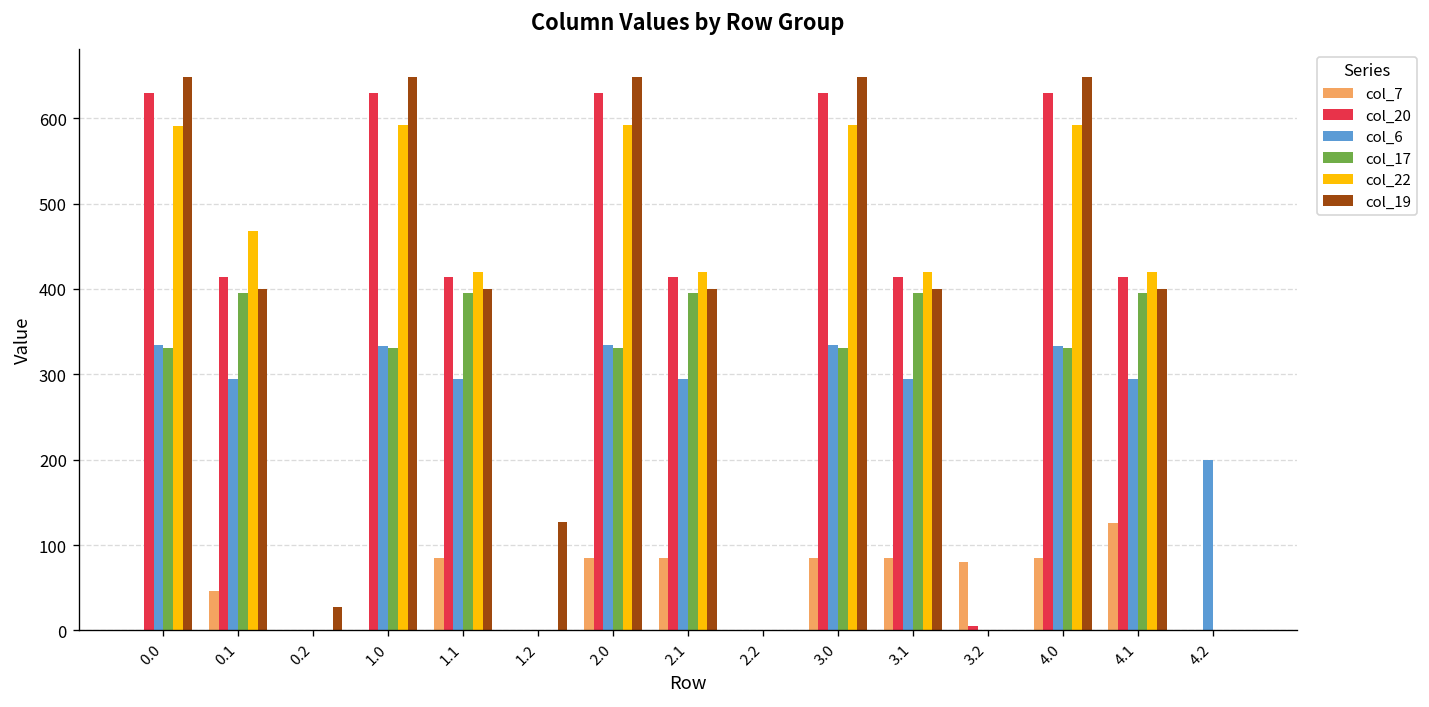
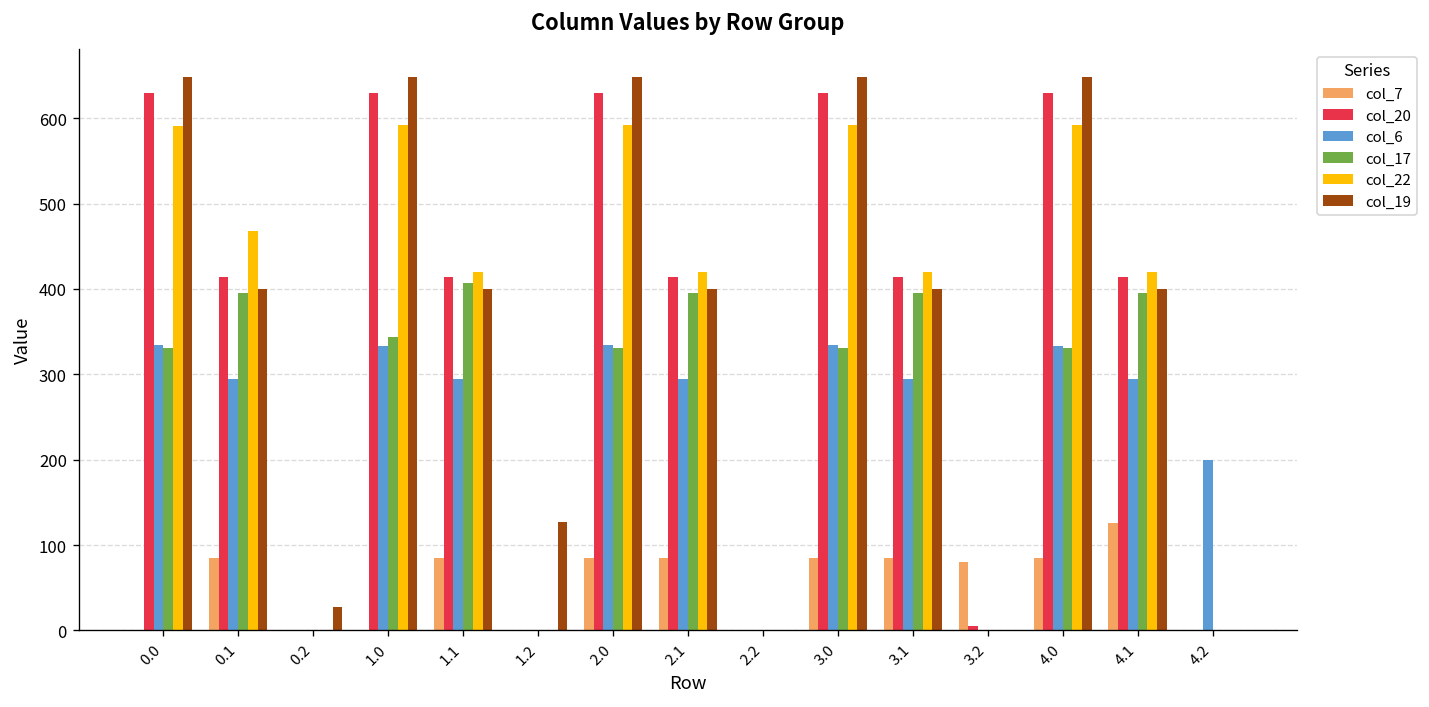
col_7, 0.1: 50 -> 80
col_17, 1.0: 330 -> 340
col_17, 1.1: 400 -> 410
